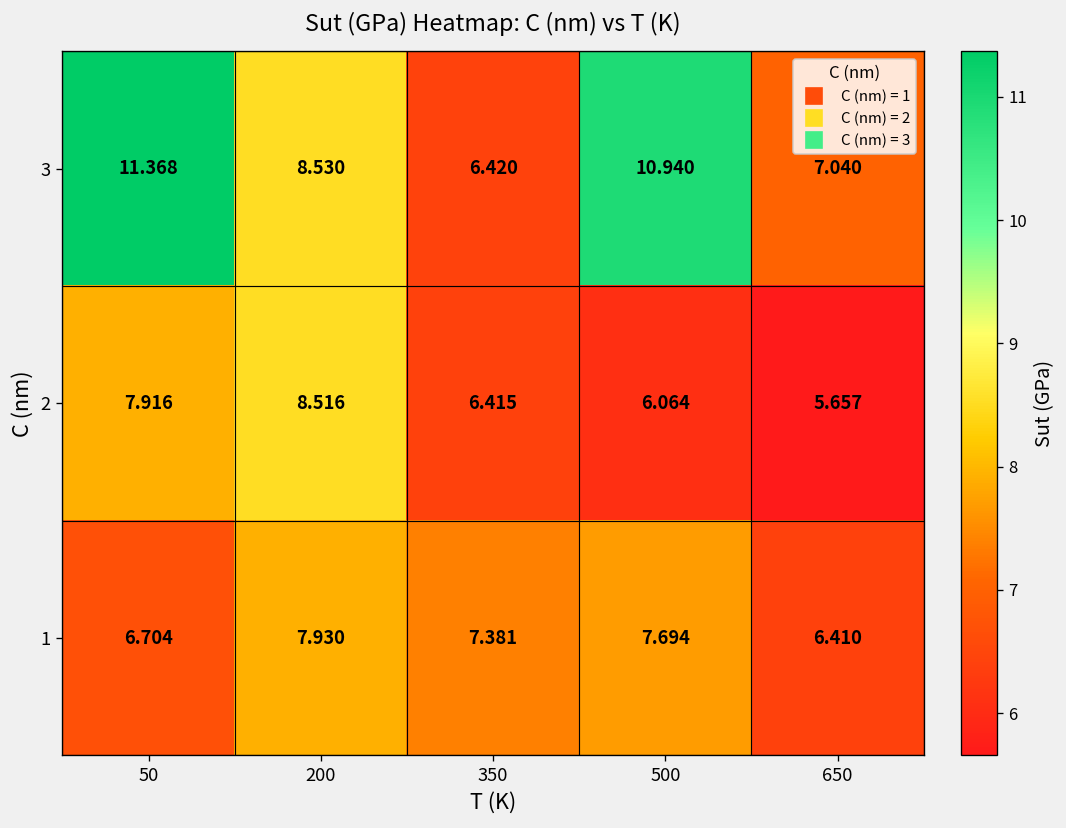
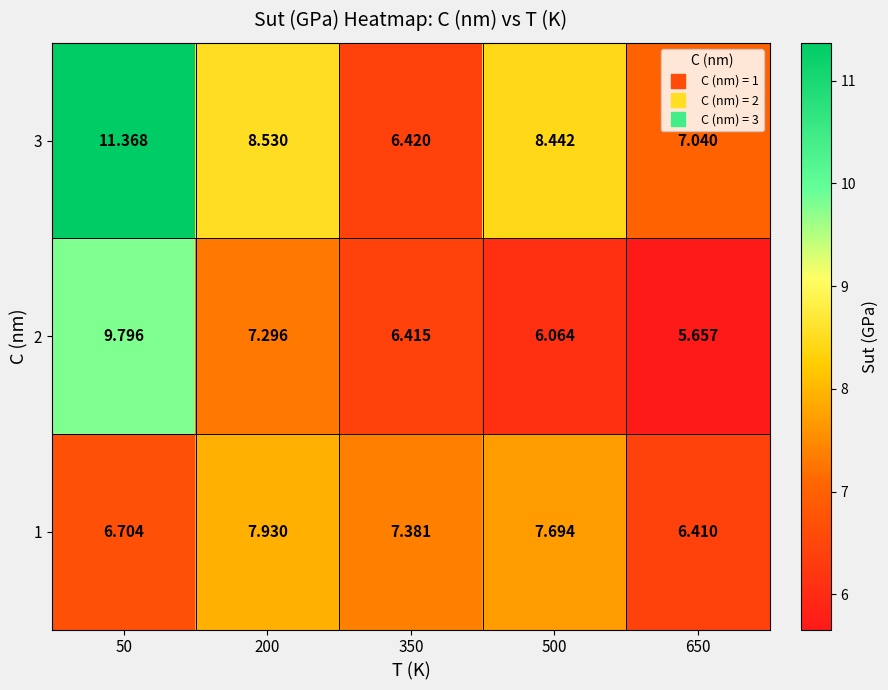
3, 500: 10.940 -> 8.442
2, 50: 7.916 -> 9.796
2, 200: 8.516 -> 7.296
